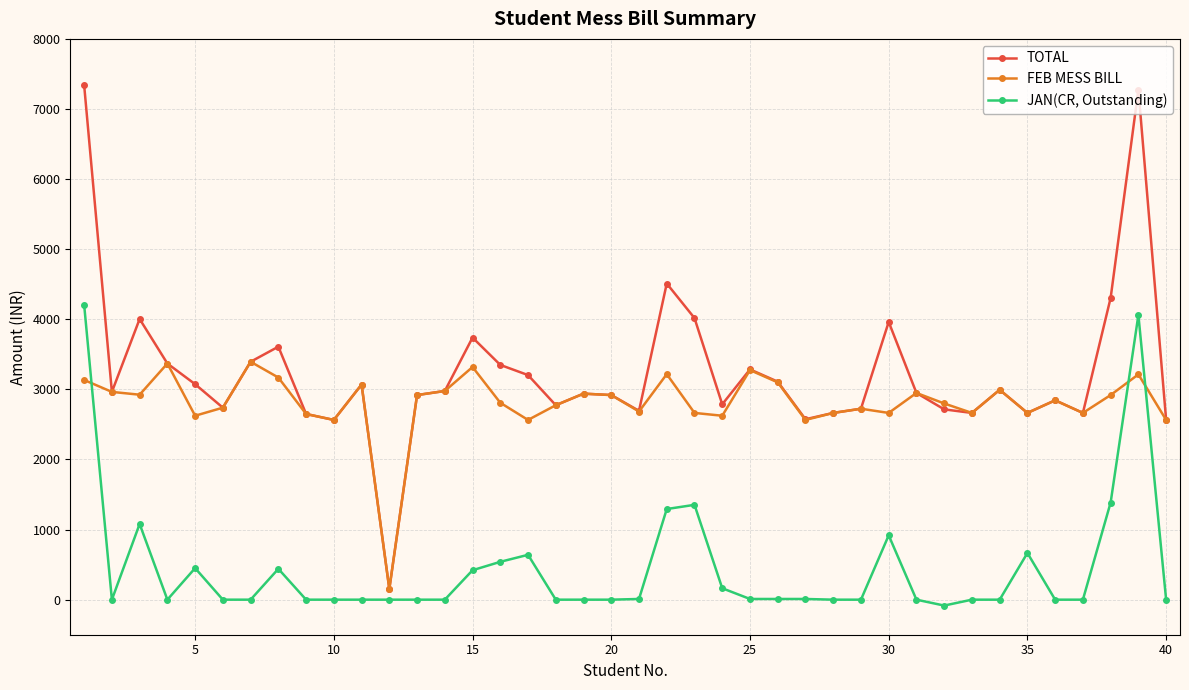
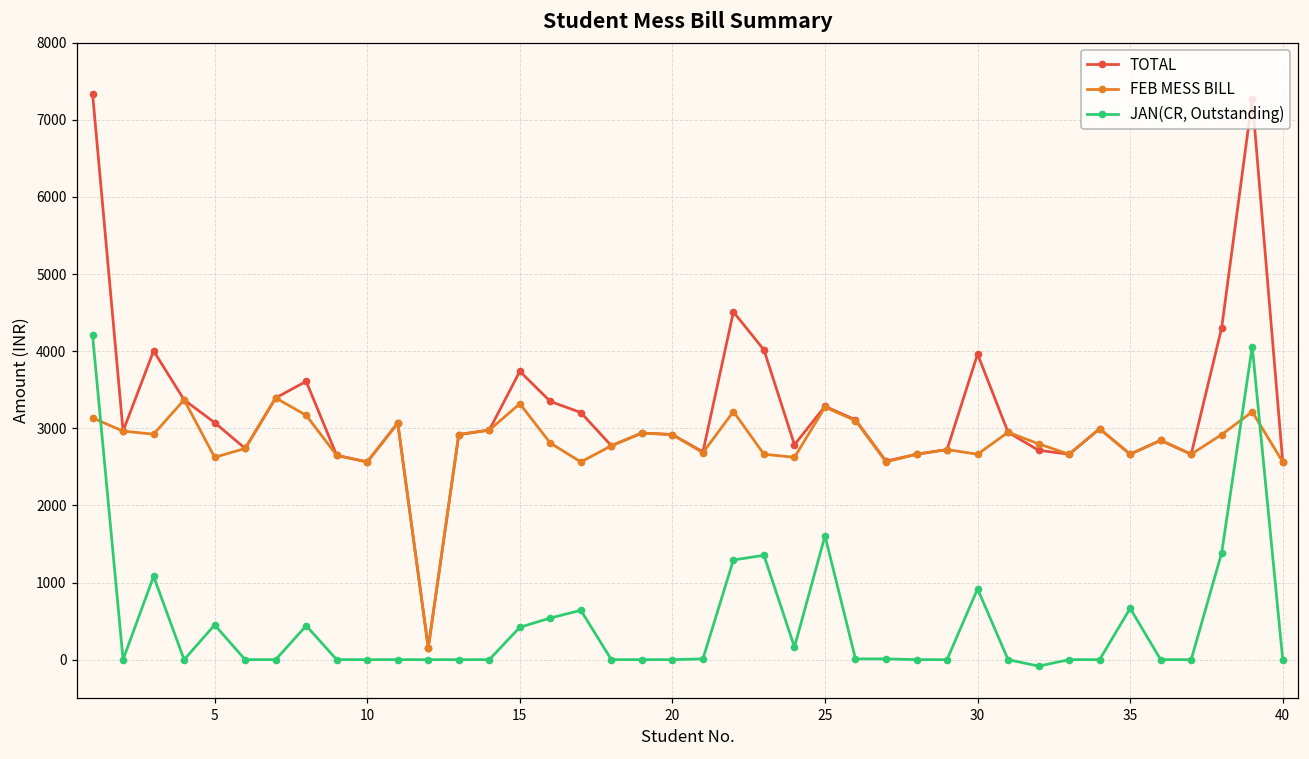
JAN(CR, Outstanding), 25: 0 -> 1600
